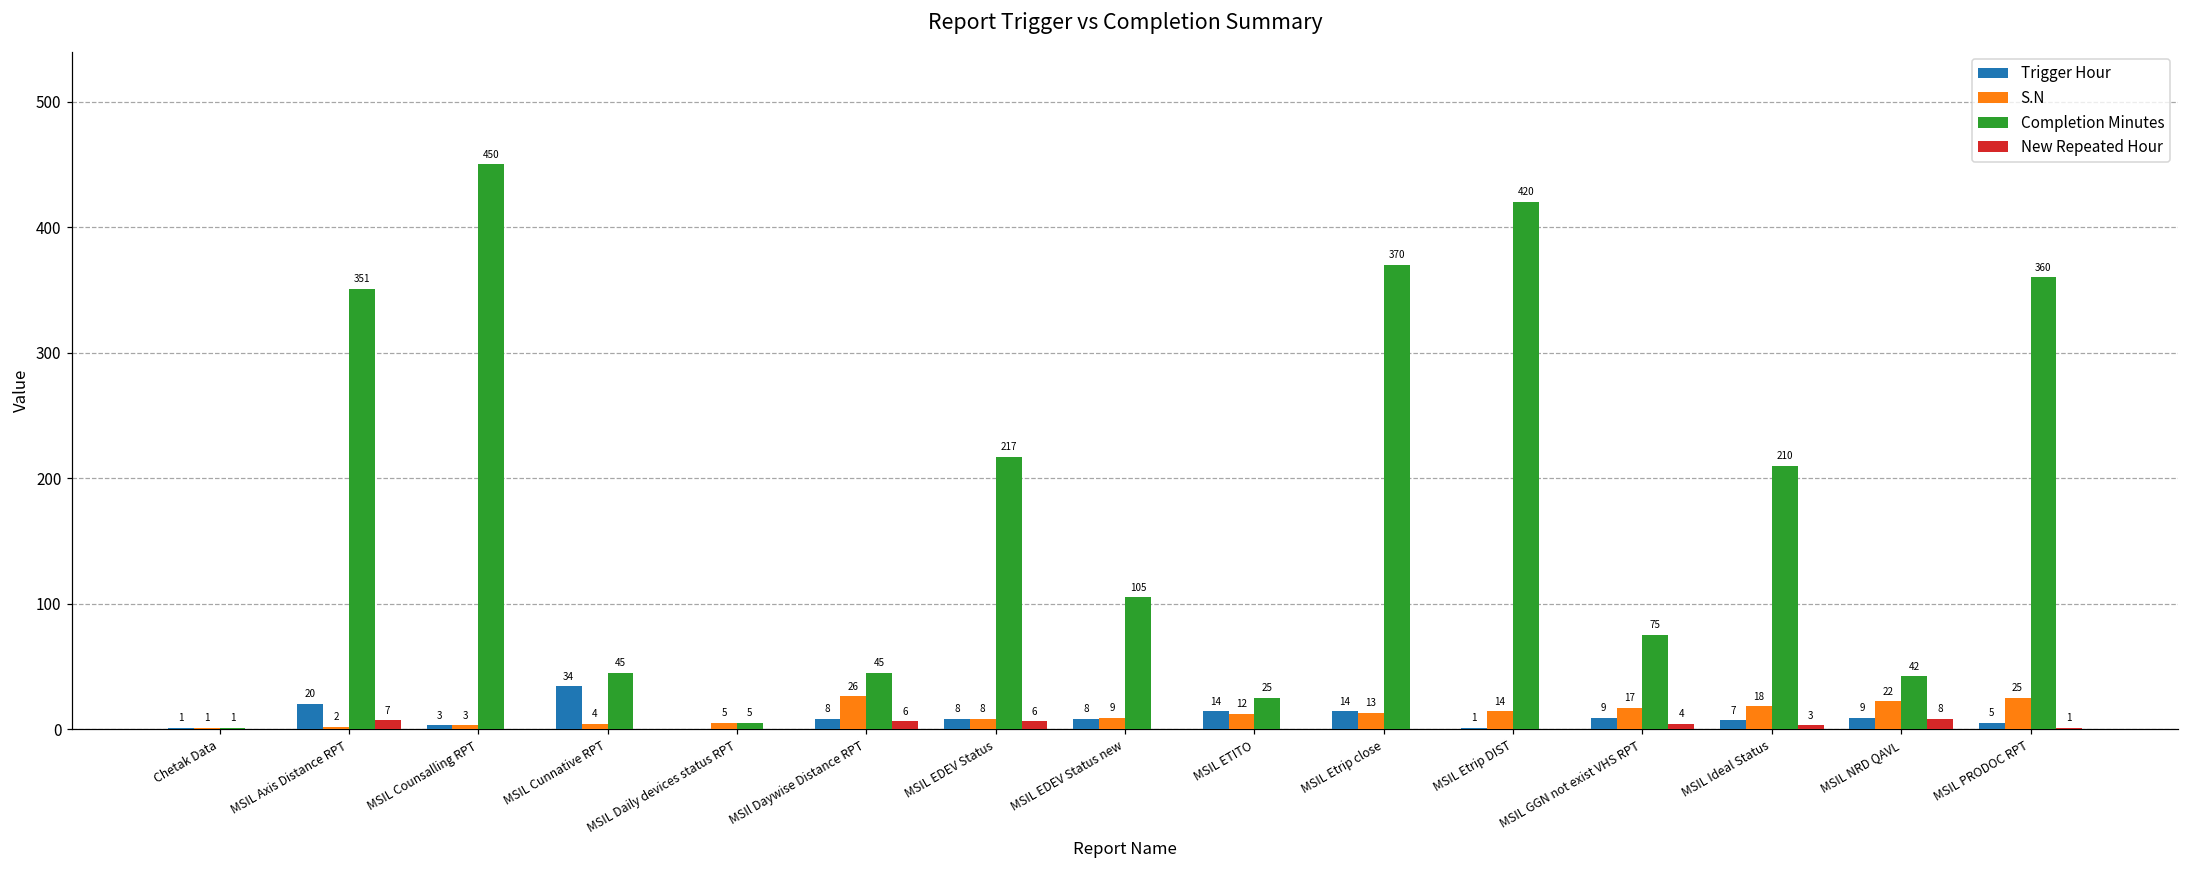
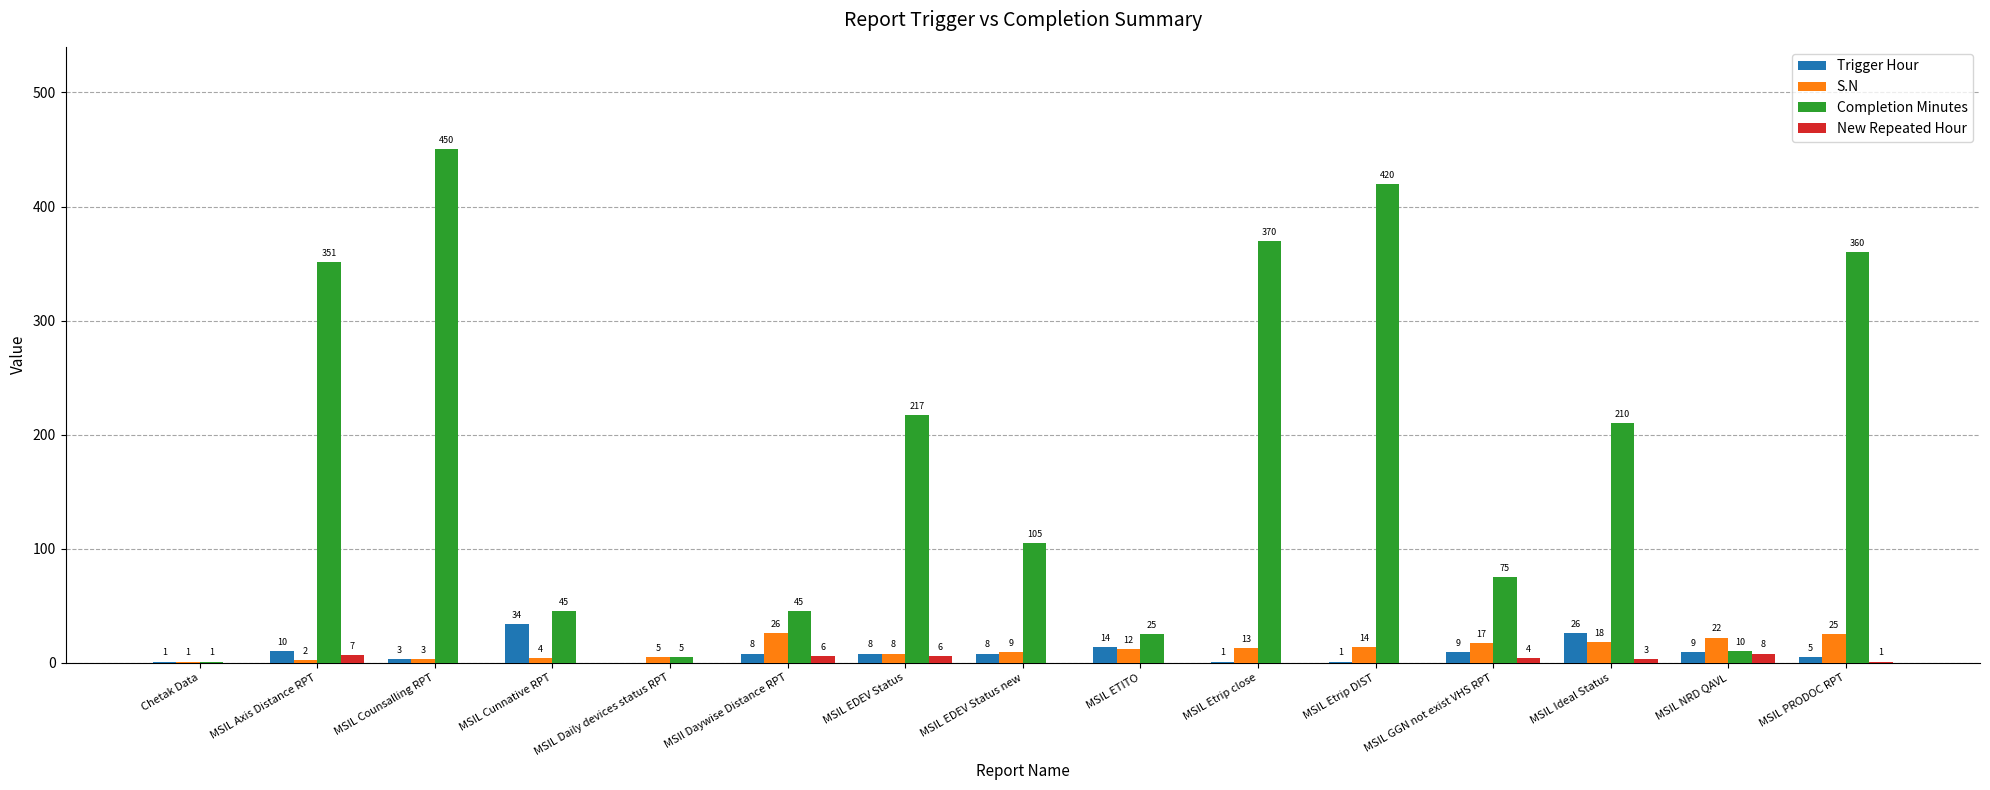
Trigger Hour, MSIL Axis Distance RPT: 20 -> 10
Trigger Hour, MSIL Etrip close: 14 -> 1
Trigger Hour, MSIL Ideal Status: 7 -> 26
Completion Minutes, MSIL NRD QAVL: 42 -> 10
